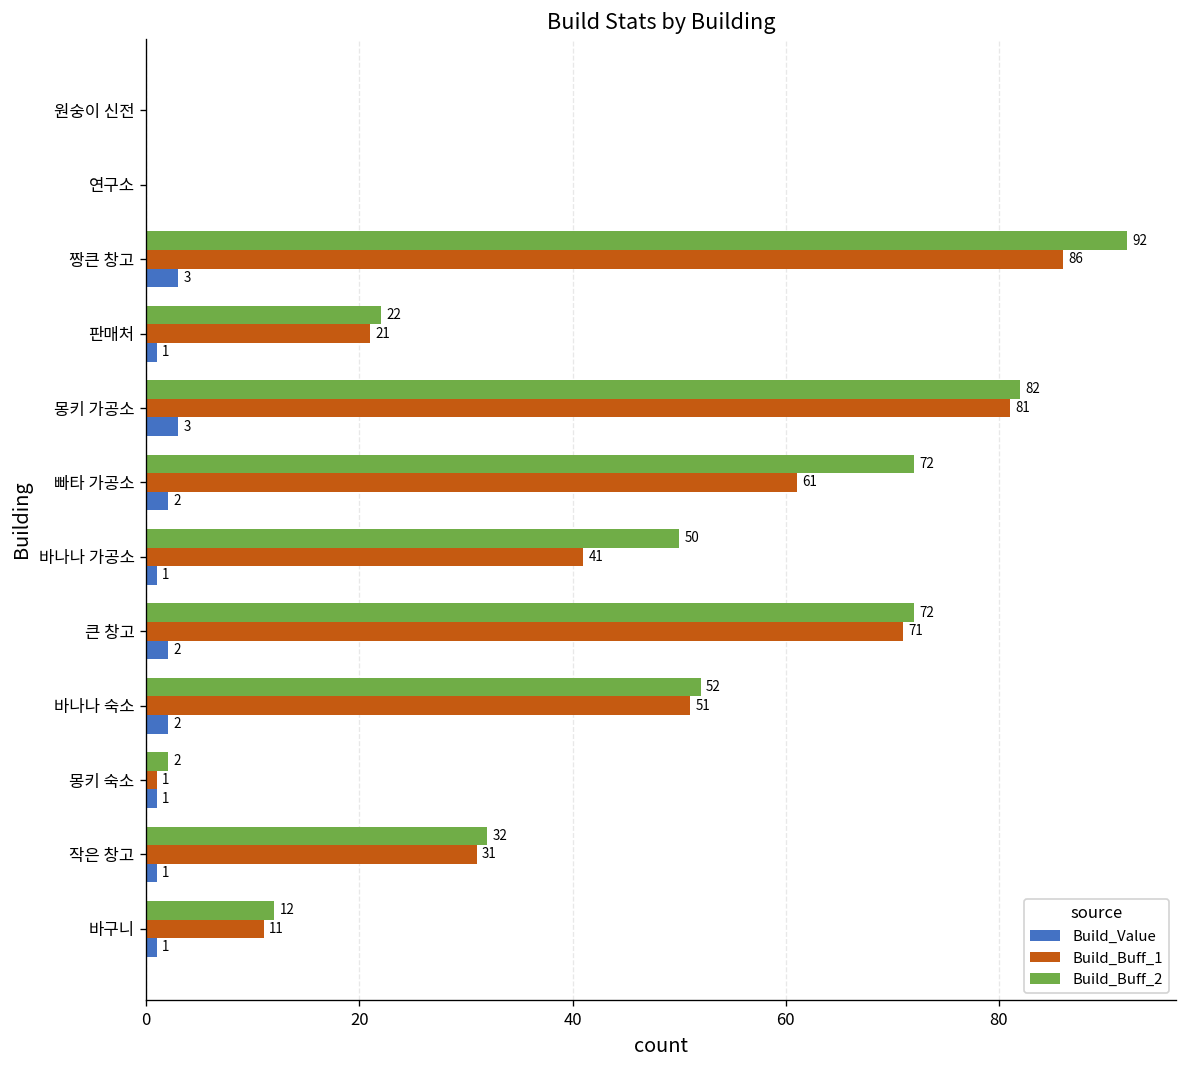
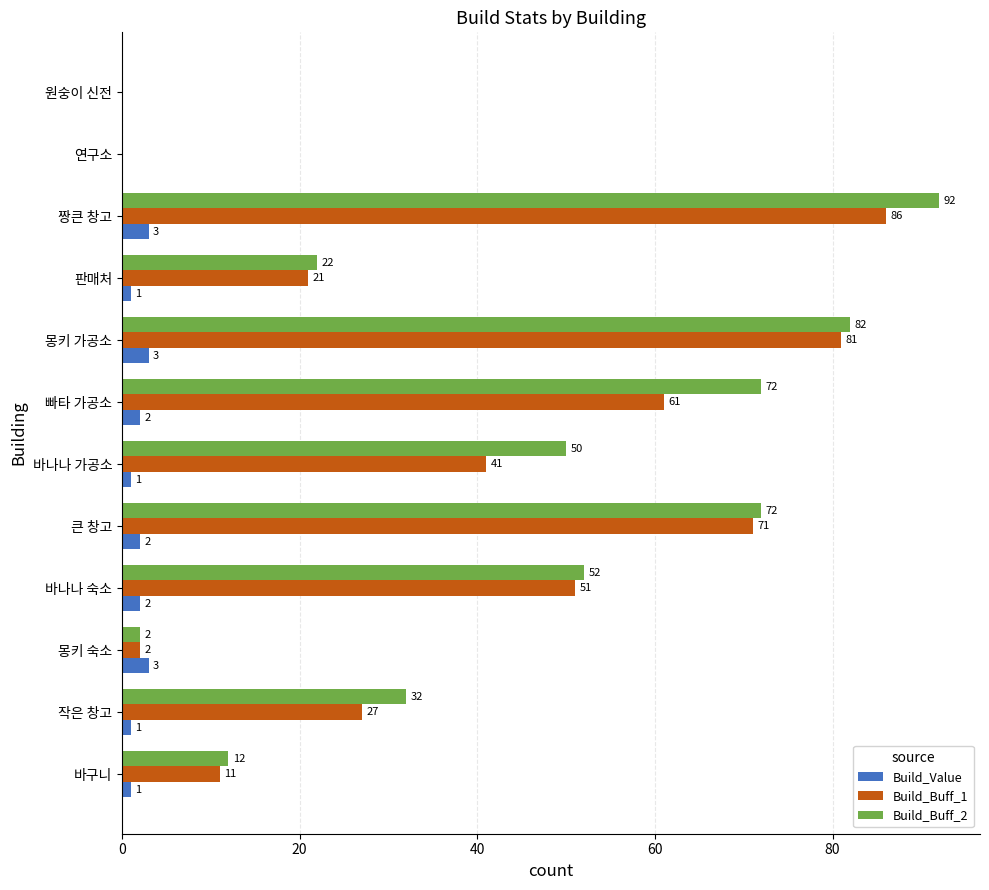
Build_Buff_1, 몽키 숙소: 1 -> 2
Build_Value, 몽키 숙소: 1 -> 3
Build_Buff_1, 작은 창고: 31 -> 27
